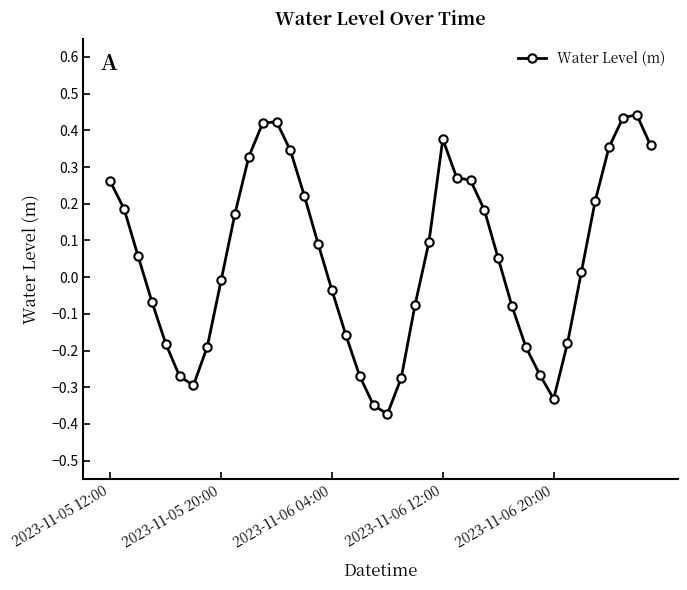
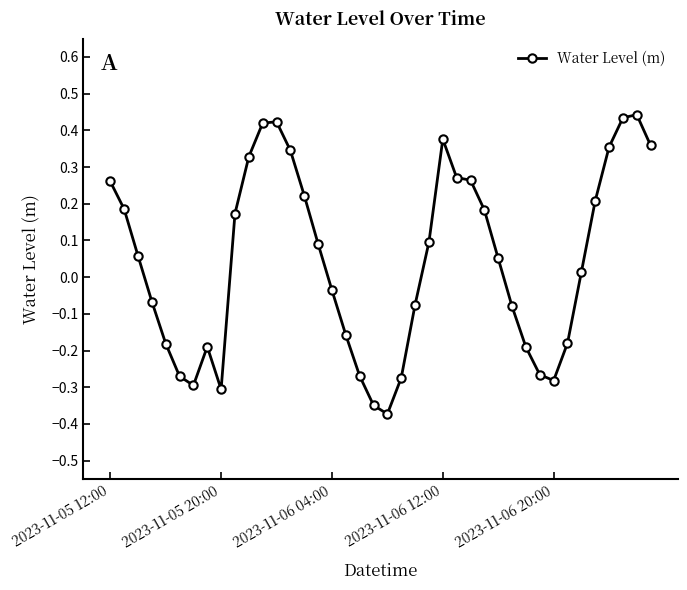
2023-11-05 20:00: -0.01 -> -0.31
2023-11-06 20:00: -0.33 -> -0.28
